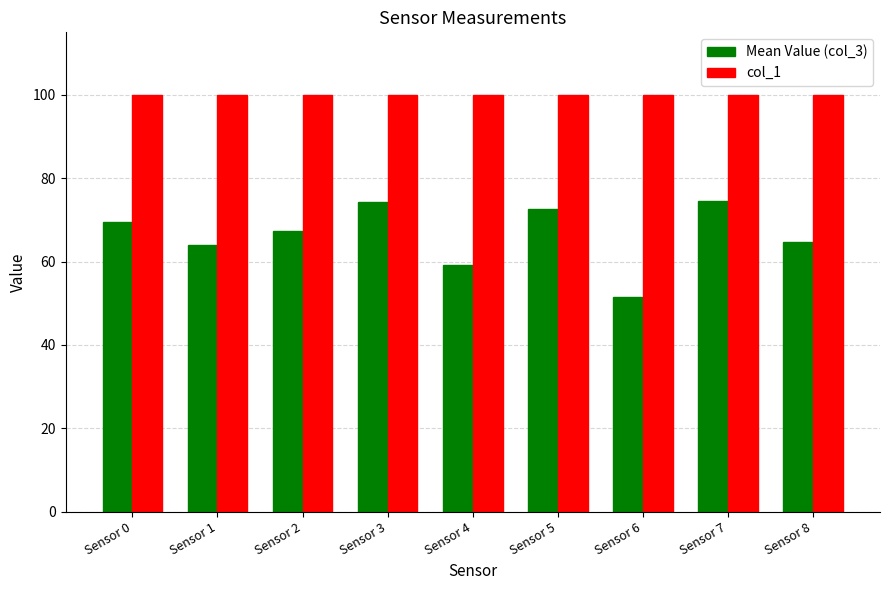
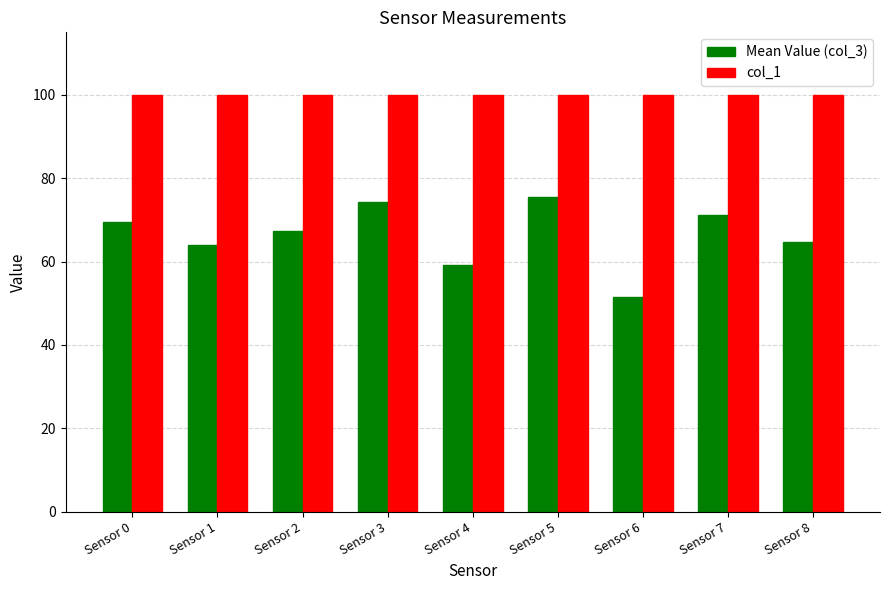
Mean Value (col_3), Sensor 5: 72 -> 75
Mean Value (col_3), Sensor 7: 74 -> 71
